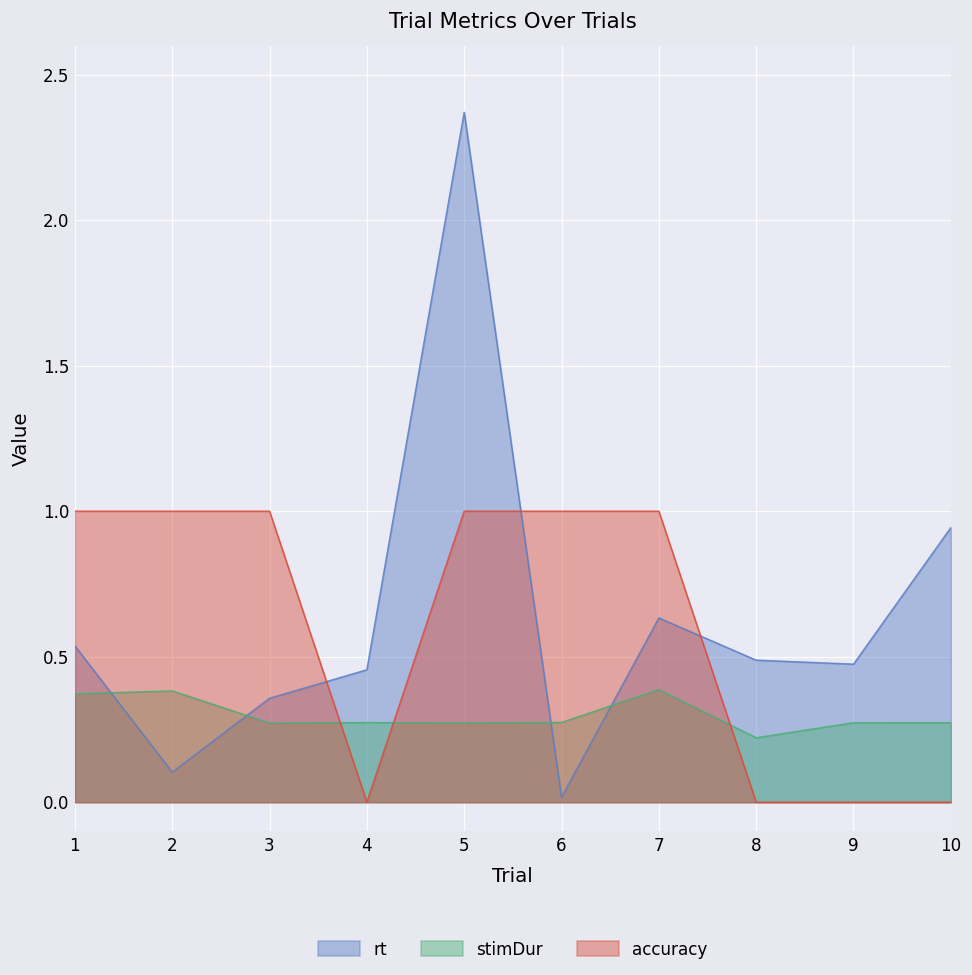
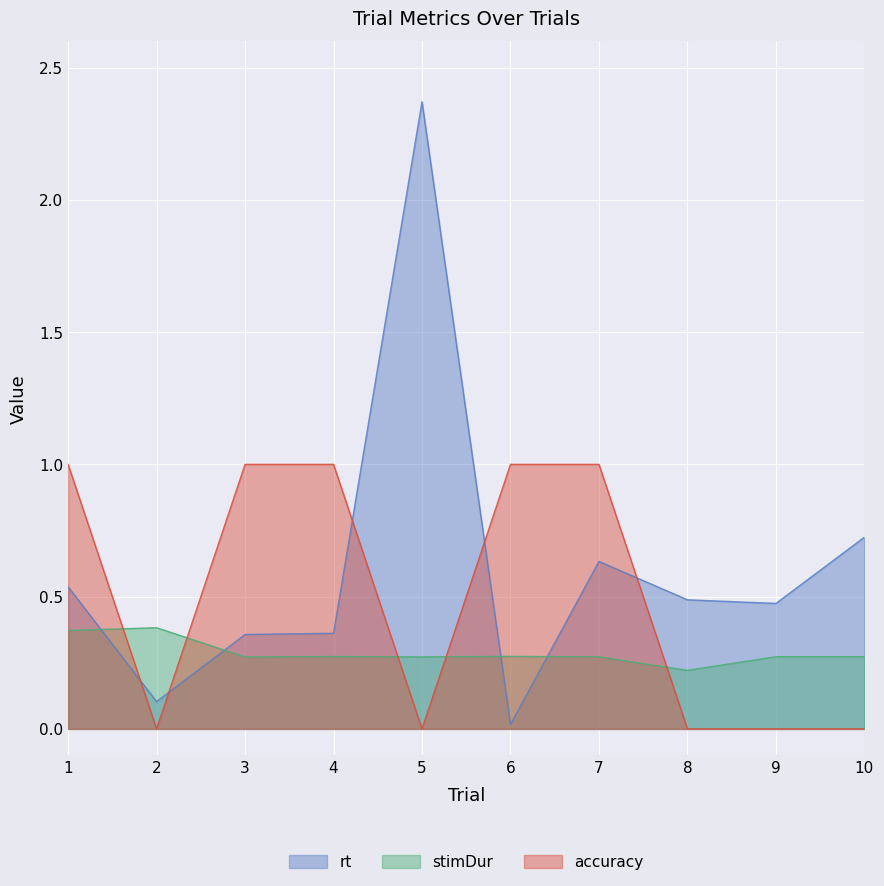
accuracy, 2: 1 -> 0
rt, 4: 0.45 -> 0.36
accuracy, 4: 0 -> 1
accuracy, 5: 1 -> 0
stimDur, 7: 0.39 -> 0.27
rt, 10: 0.94 -> 0.72
